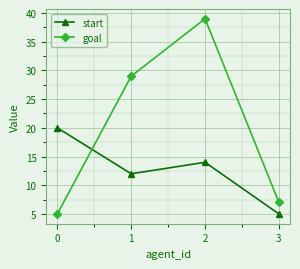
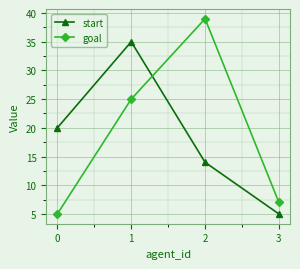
start, 1: 12 -> 35
goal, 1: 29 -> 25
